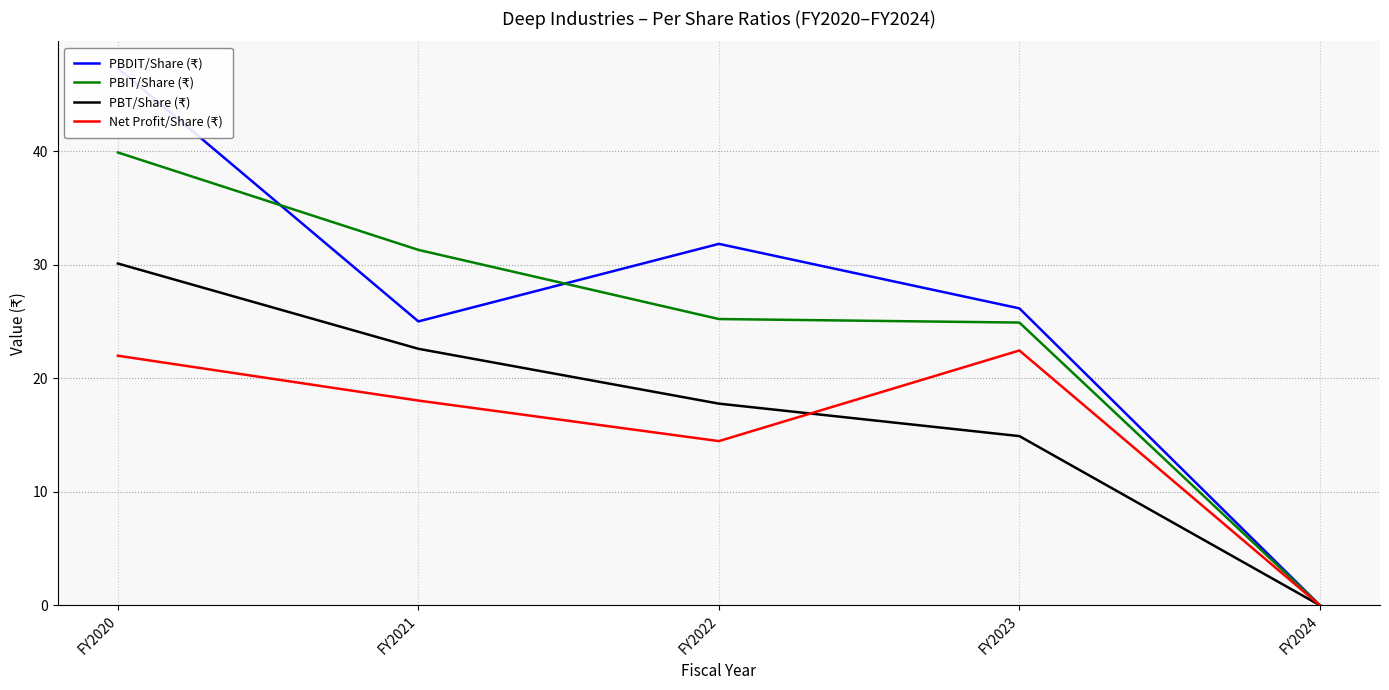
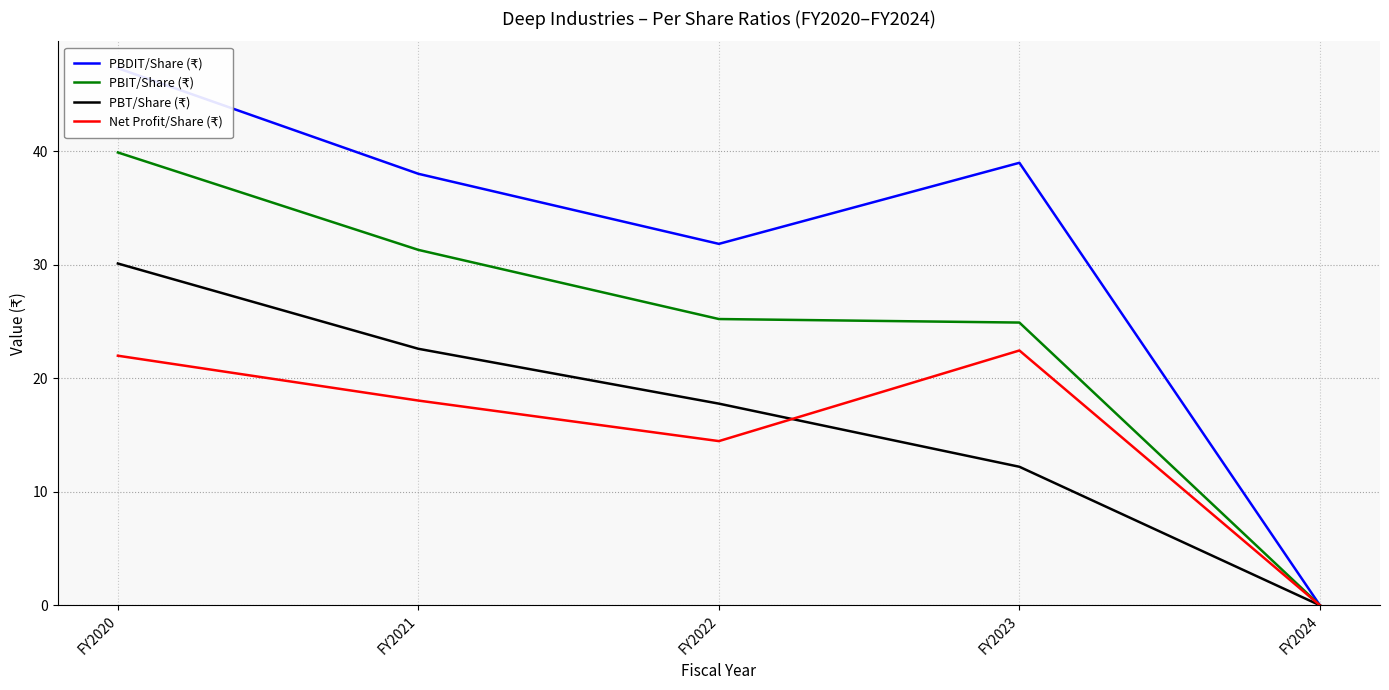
PBDIT/Share (₹), FY2021: 25 -> 38
PBDIT/Share (₹), FY2023: 26.2 -> 39.0
PBT/Share (₹), FY2023: 14.9 -> 12.2
